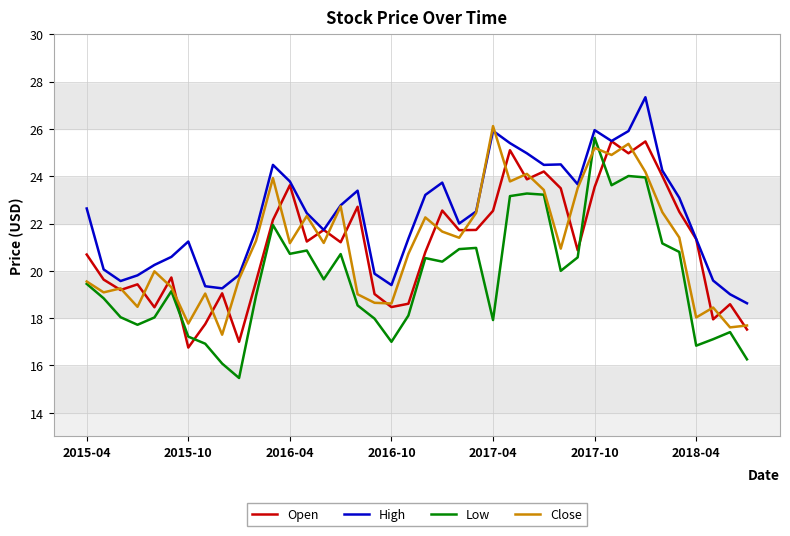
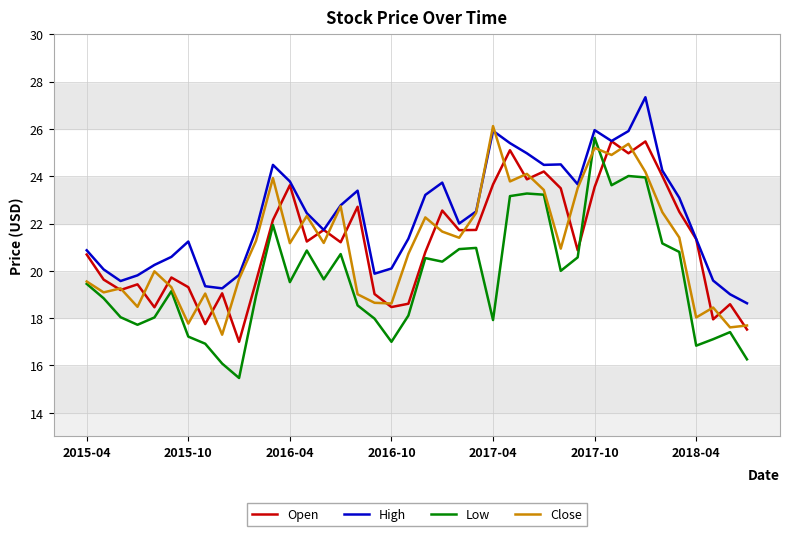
High, 2015-04: 22.6 -> 20.9
Open, 2015-10: 16.8 -> 19.3
Low, 2016-04: 20.7 -> 19.5
High, 2016-10: 19.4 -> 20.1
Open, 2017-04: 22.5 -> 23.7
